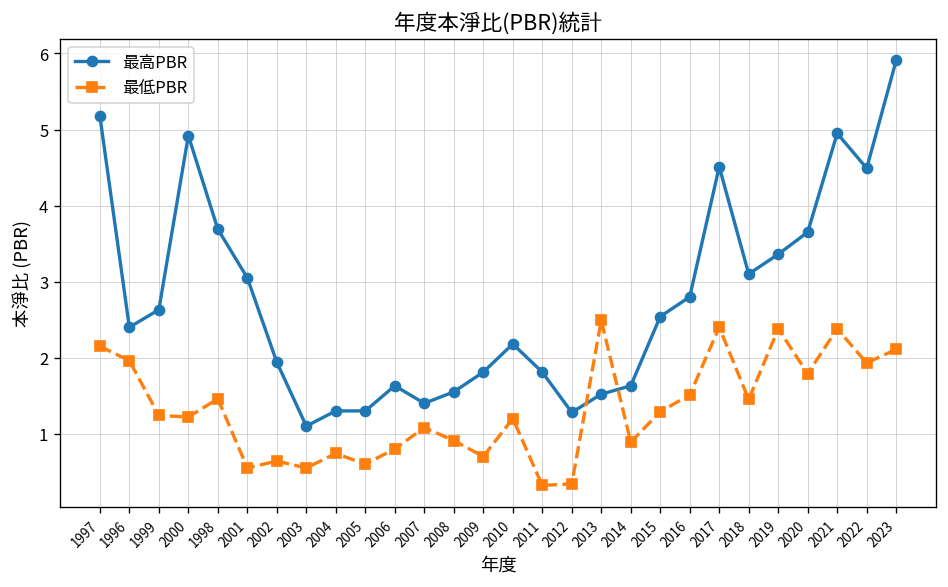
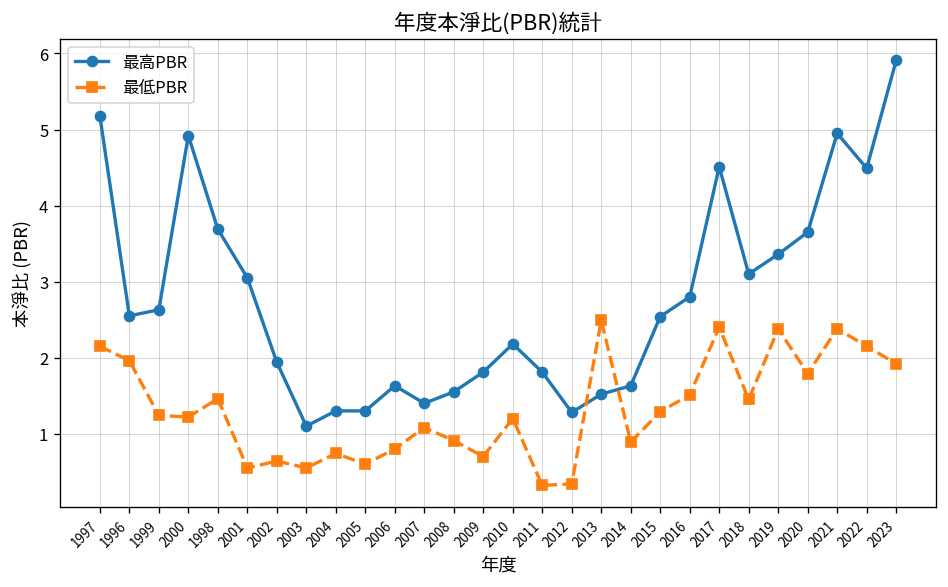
最高PBR, 1996: 2.4 -> 2.6
最低PBR, 2022: 1.9 -> 2.2
最低PBR, 2023: 2.1 -> 1.9
